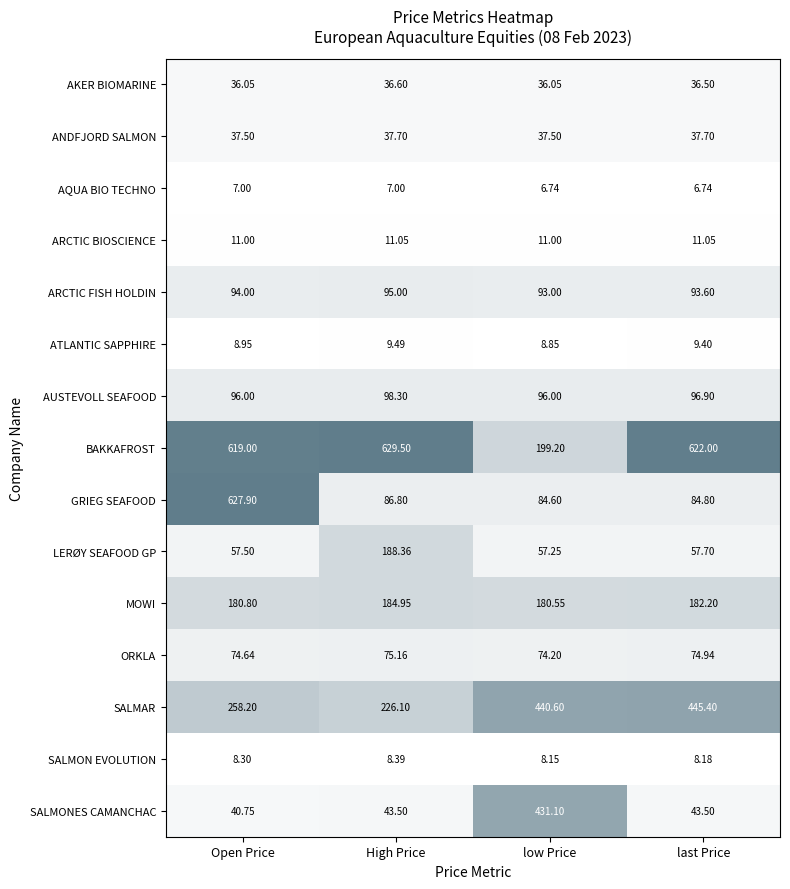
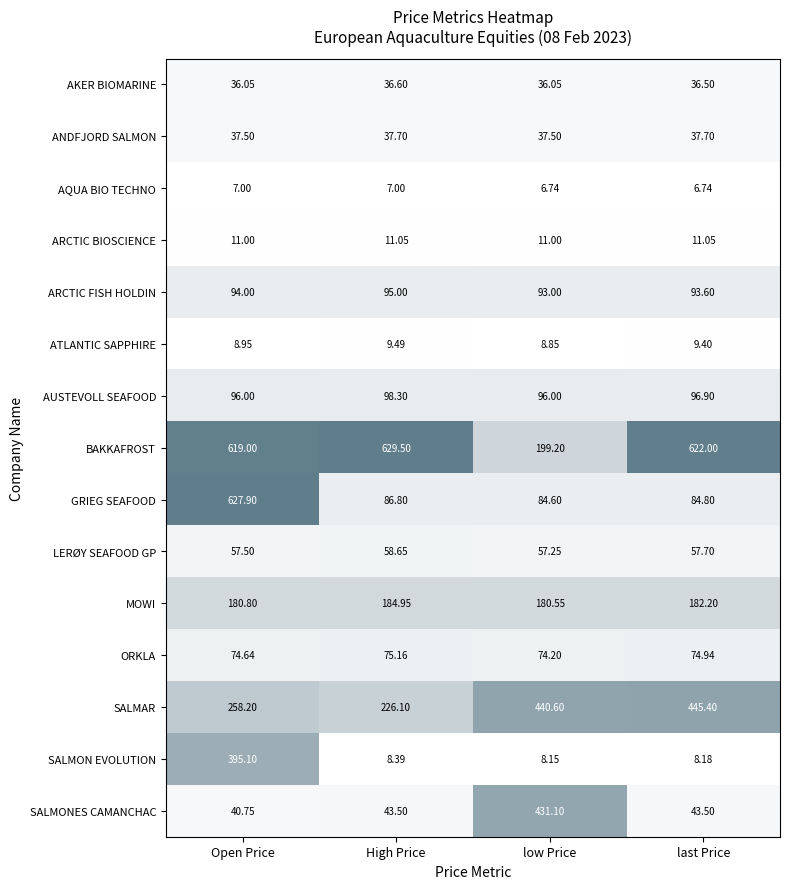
LERØY SEAFOOD GP, High Price: 188.36 -> 58.65
SALMON EVOLUTION, Open Price: 8.30 -> 395.10
